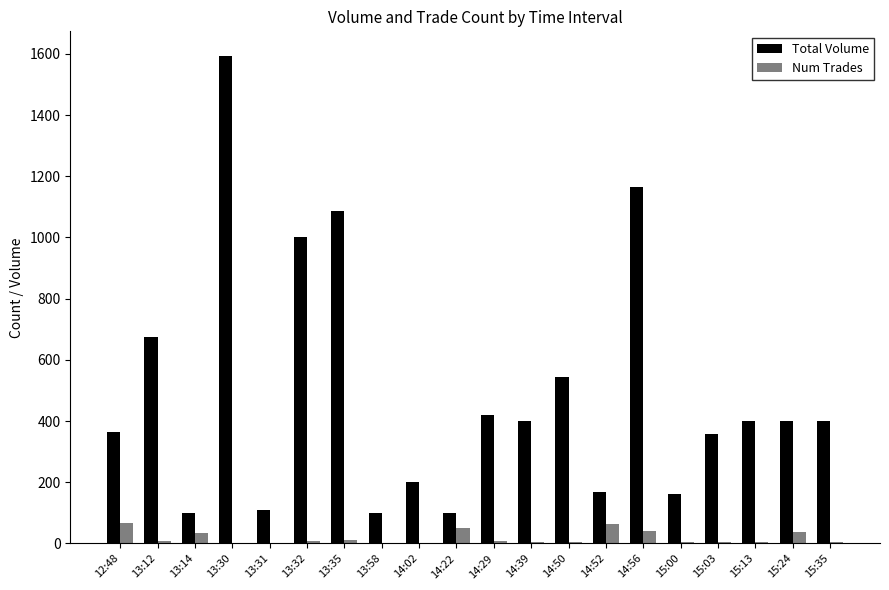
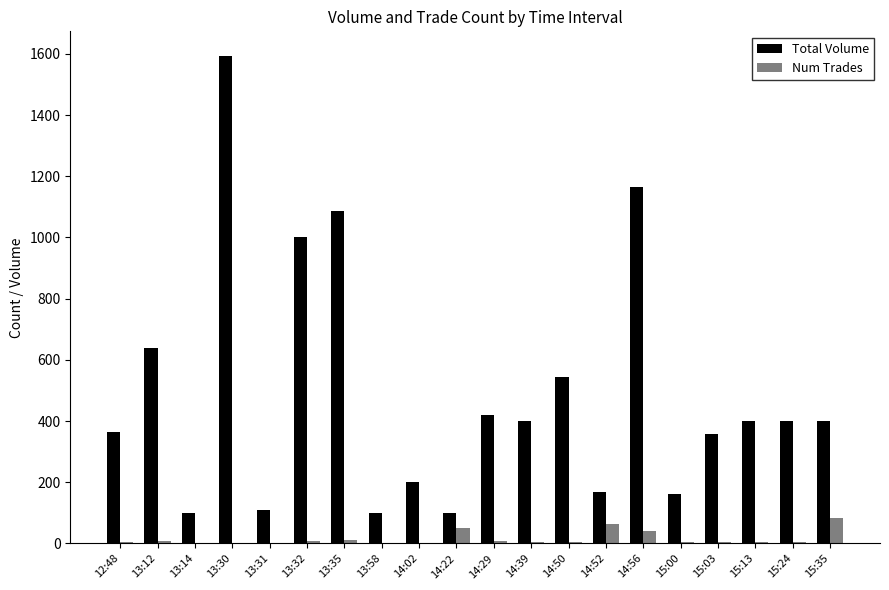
Num Trades, 12:48: 70 -> 10
Total Volume, 13:12: 670 -> 640
Num Trades, 13:14: 30 -> 0
Num Trades, 15:24: 40 -> 0
Num Trades, 15:35: 0 -> 80
